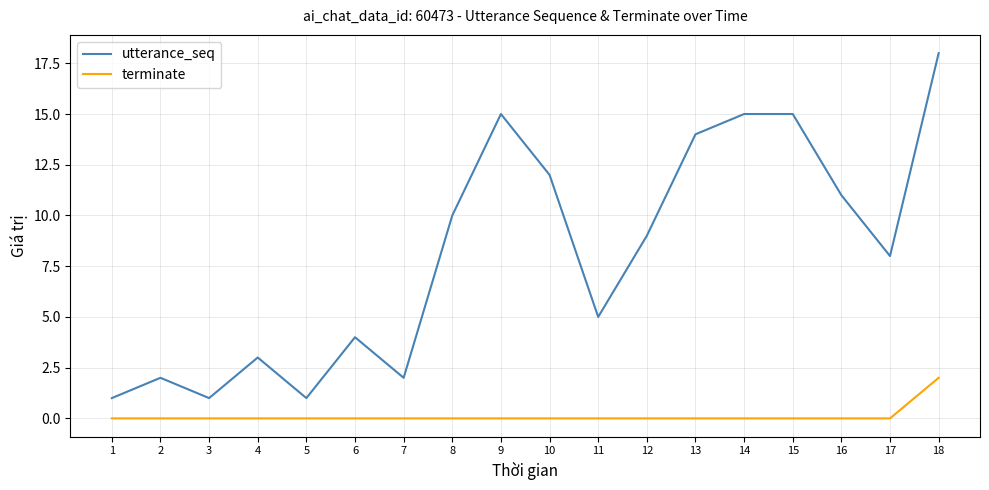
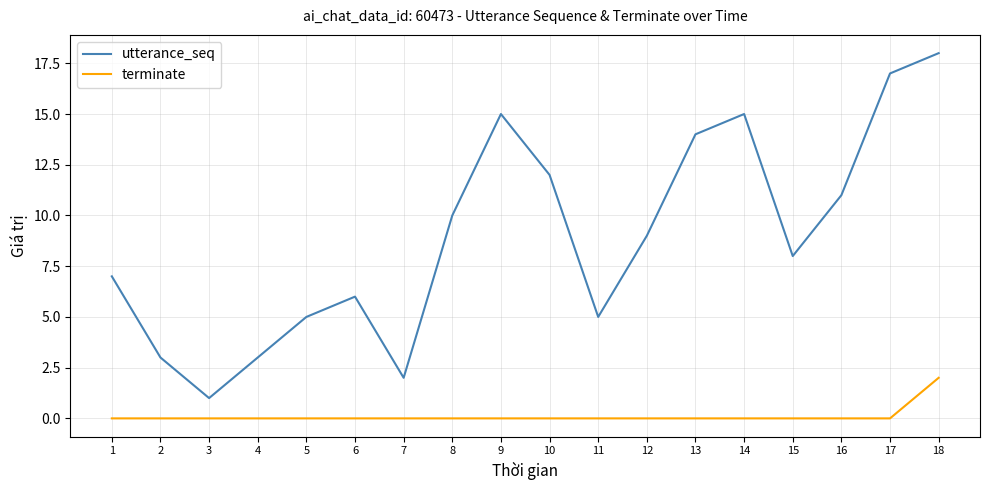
utterance_seq, 1: 1 -> 7
utterance_seq, 2: 2 -> 3
utterance_seq, 5: 1 -> 5
utterance_seq, 6: 4 -> 6
utterance_seq, 15: 15 -> 8
utterance_seq, 17: 8 -> 17
